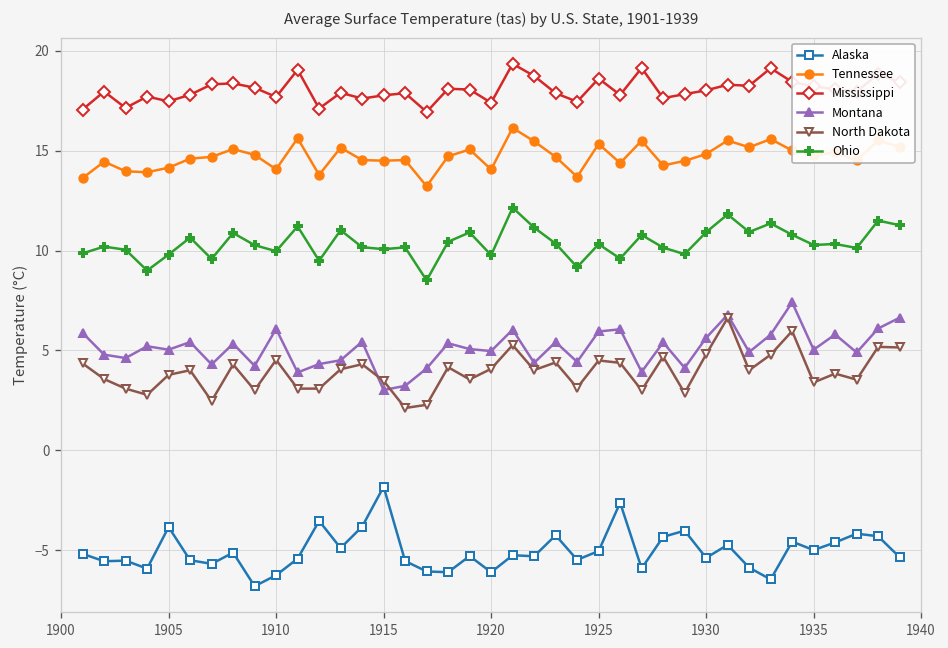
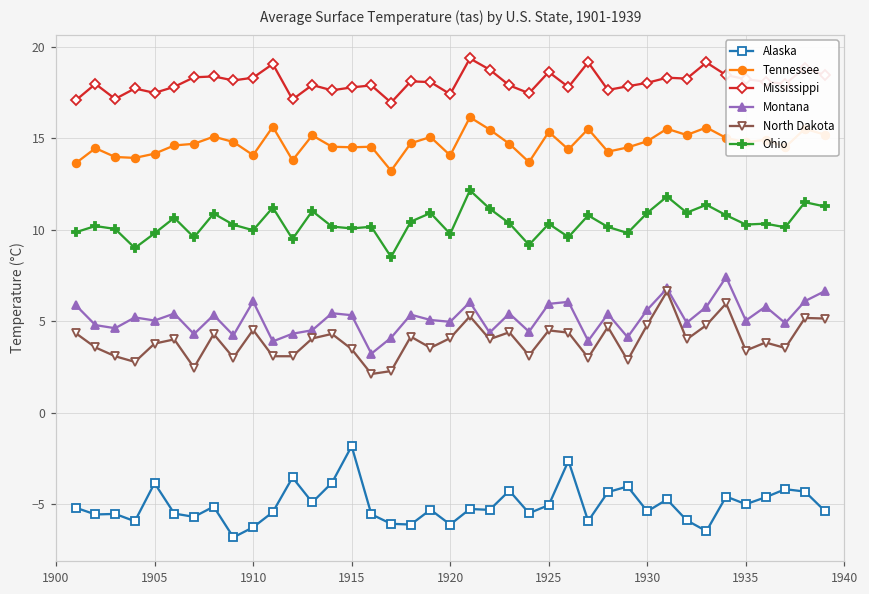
Mississippi, 1910: 17.7 -> 18.3
Montana, 1915: 3.0 -> 5.3
